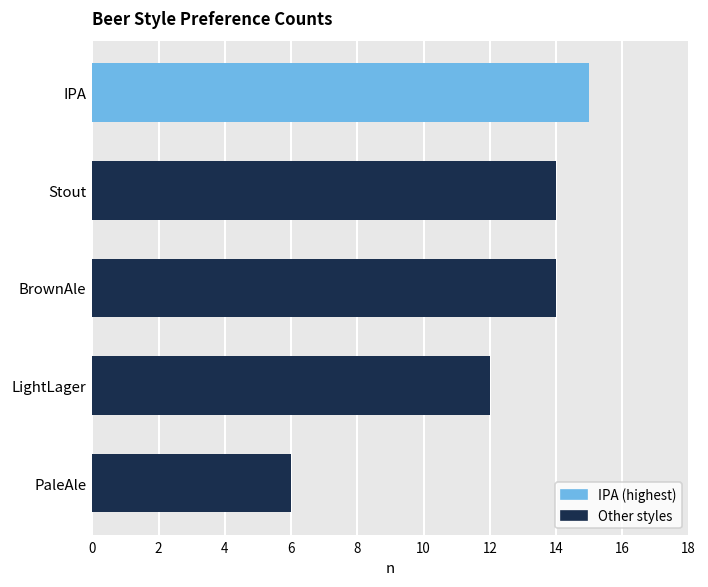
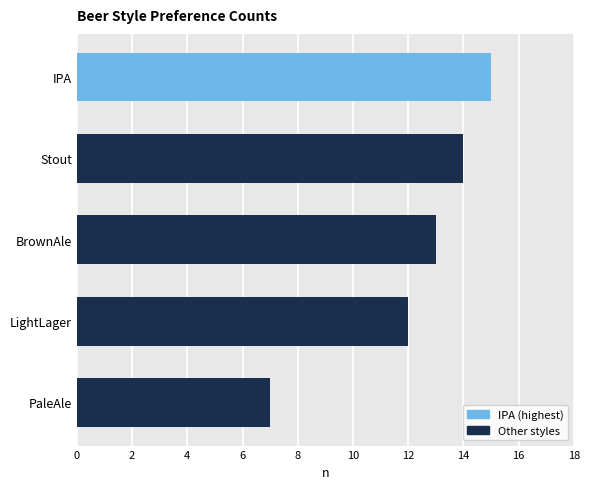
BrownAle: 14 -> 13
PaleAle: 6 -> 7
